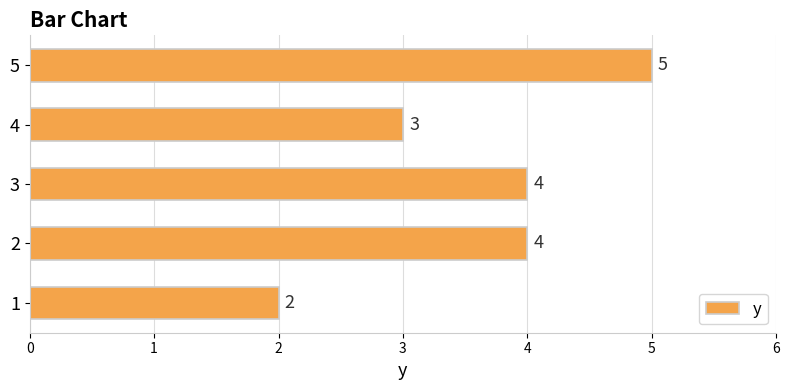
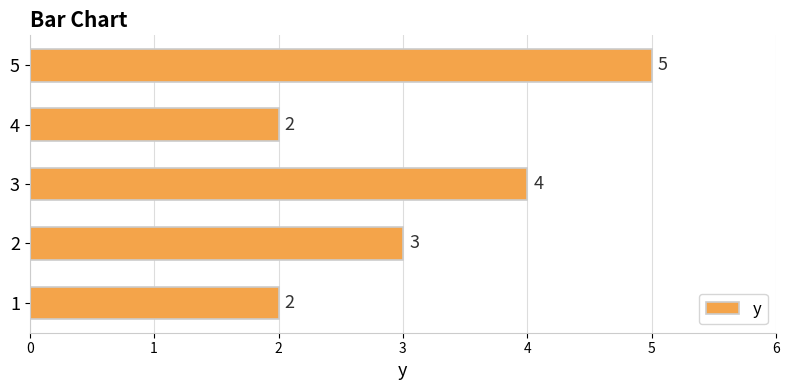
4: 3 -> 2
2: 4 -> 3
